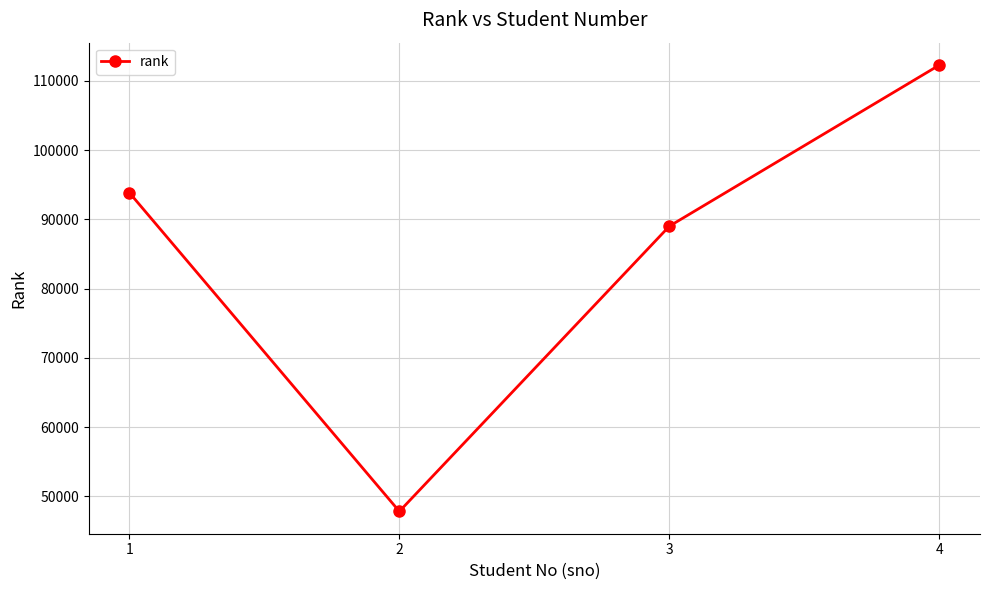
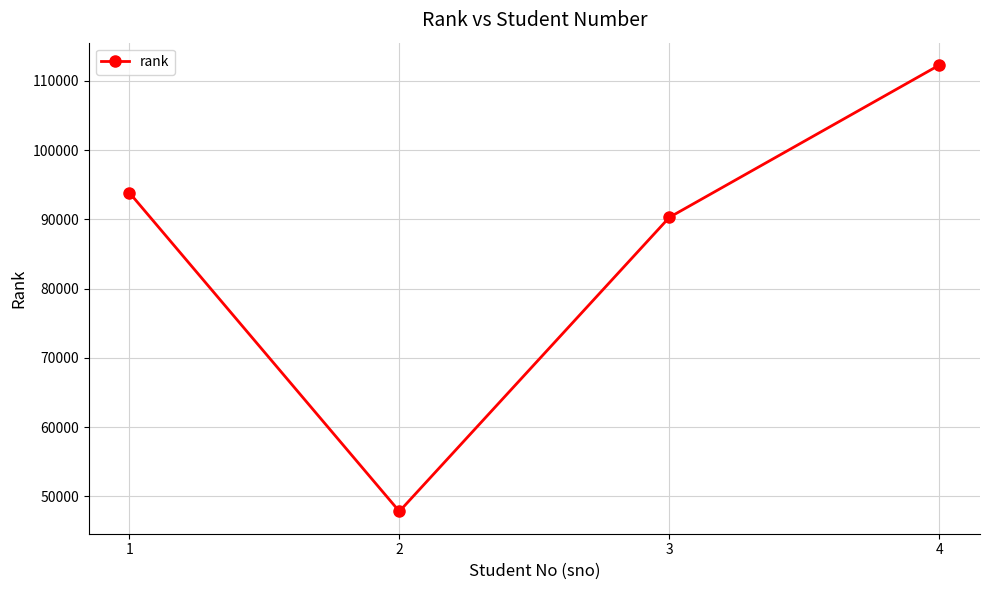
3: 89000 -> 90000
